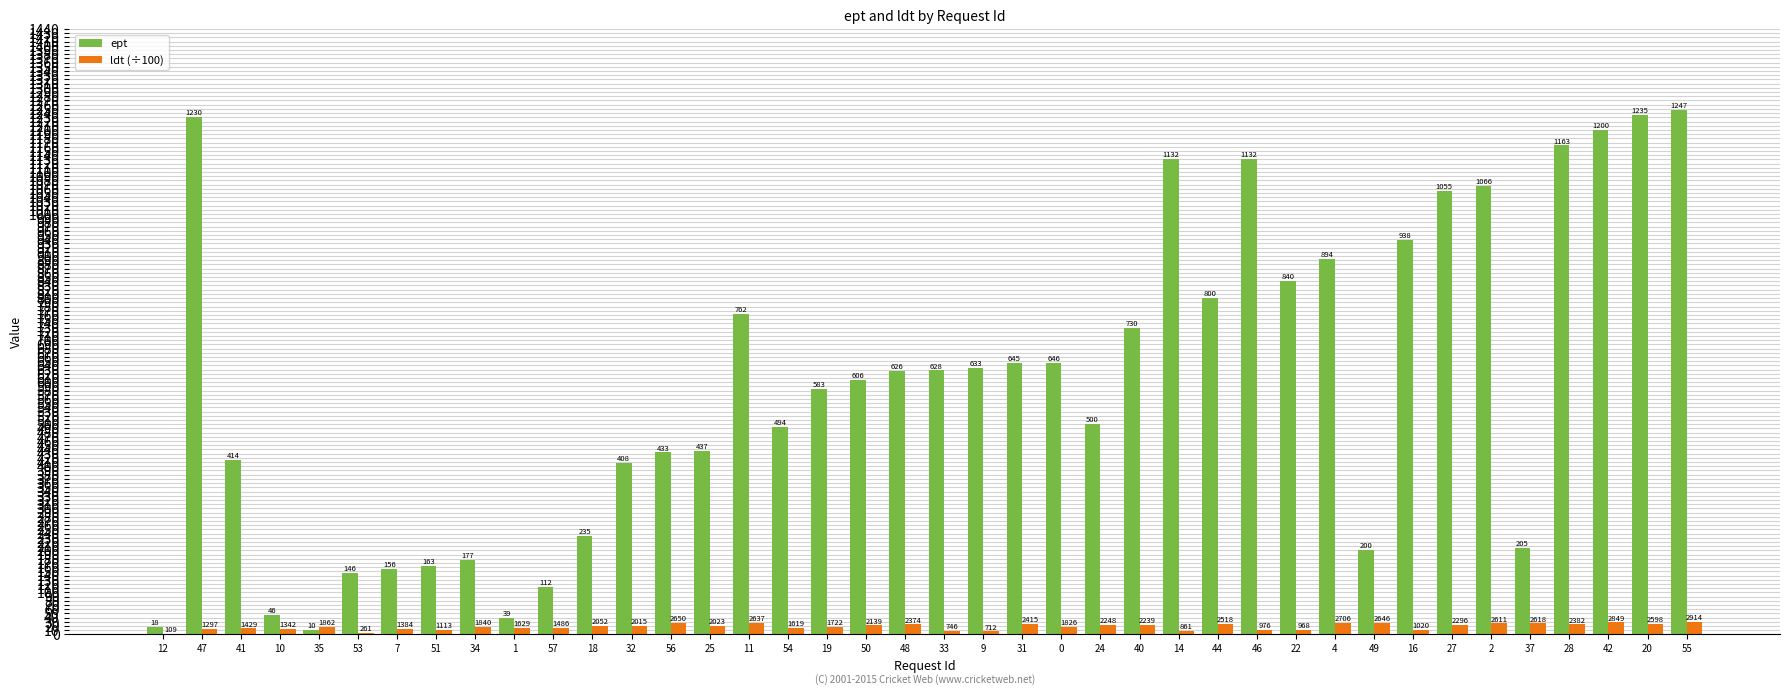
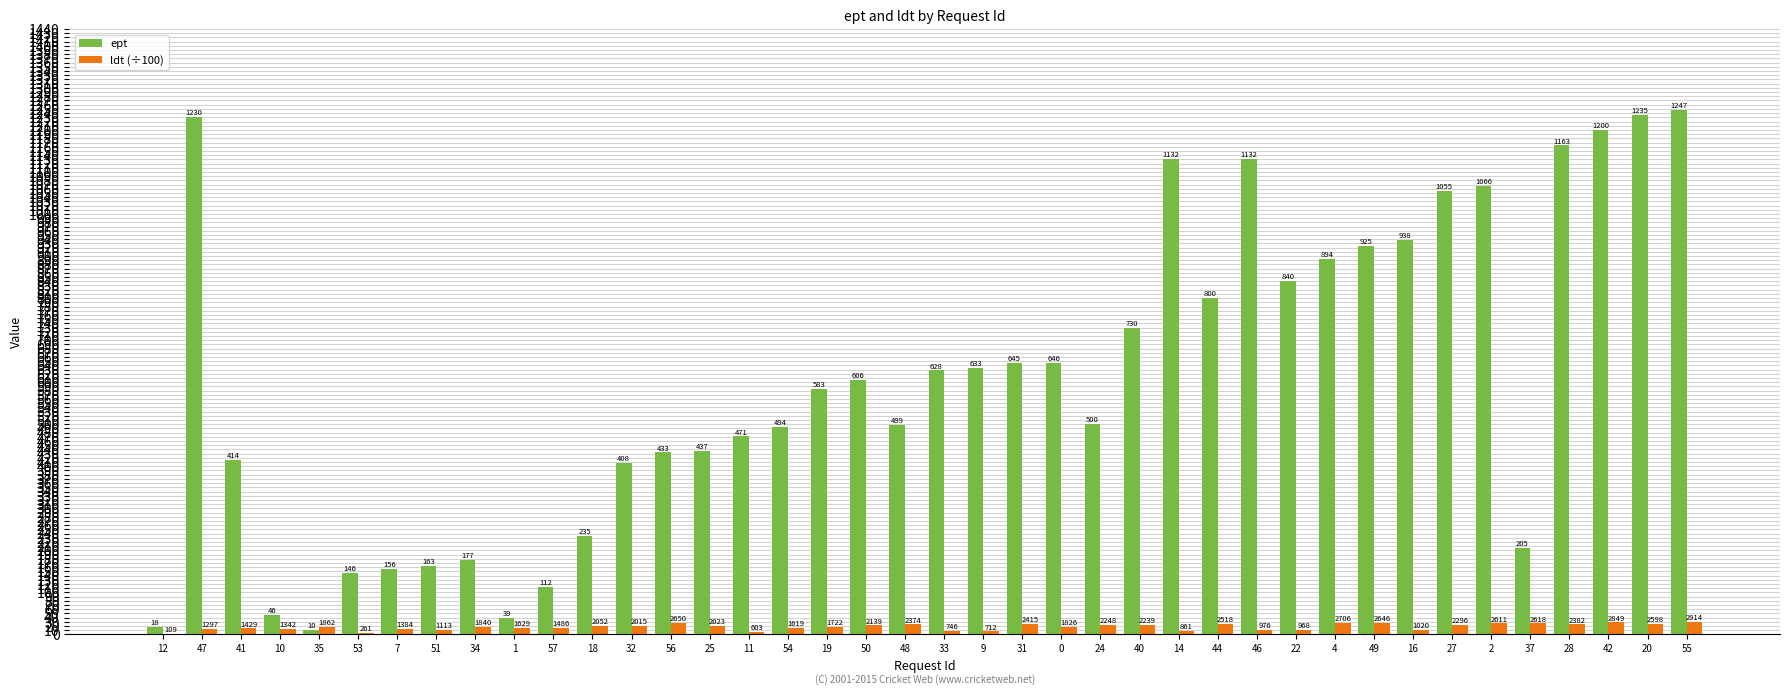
ept, 11: 762 -> 471
ldt (÷100), 11: 2637 -> 603
ept, 48: 626 -> 499
ept, 49: 200 -> 925
